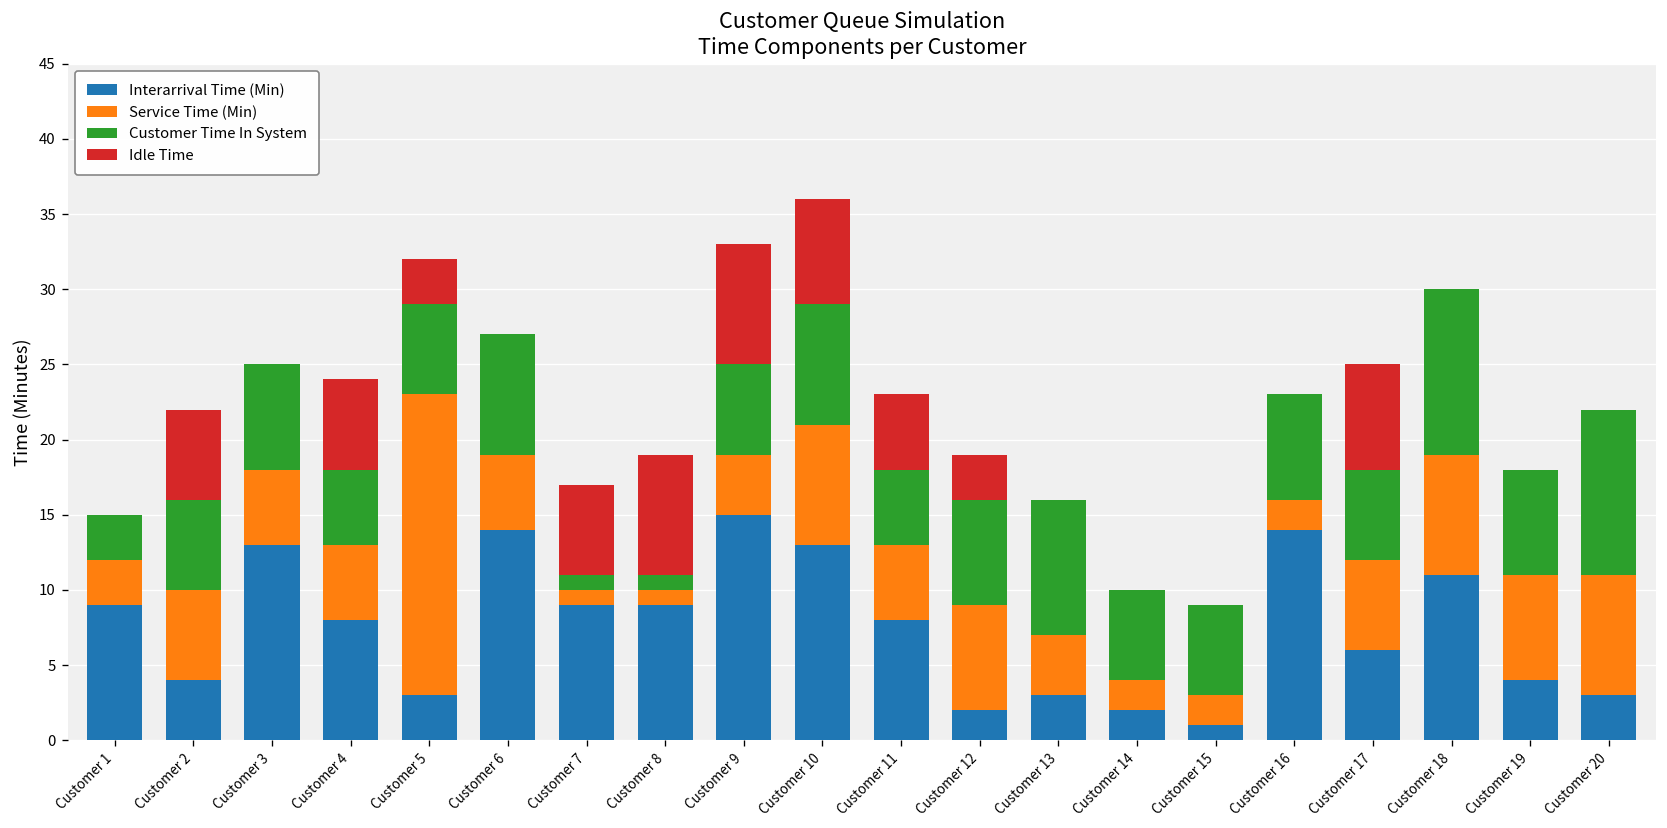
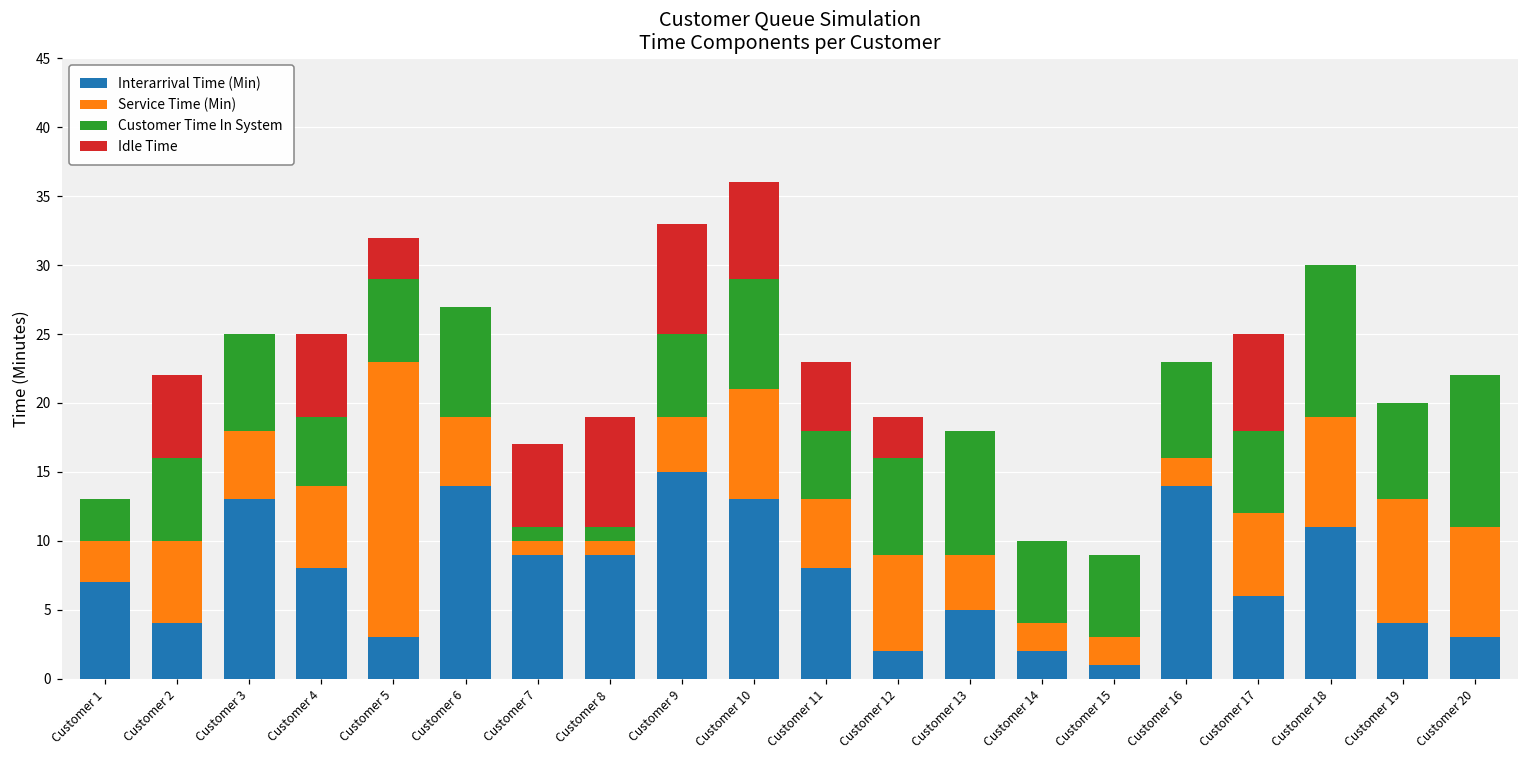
Interarrival Time (Min), Customer 1: 9 -> 7
Service Time (Min), Customer 4: 5 -> 6
Interarrival Time (Min), Customer 13: 3 -> 5
Service Time (Min), Customer 19: 7 -> 9
